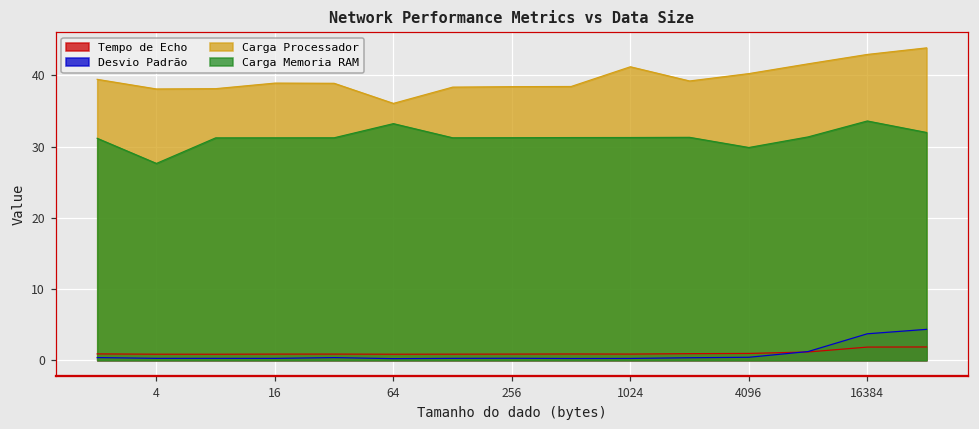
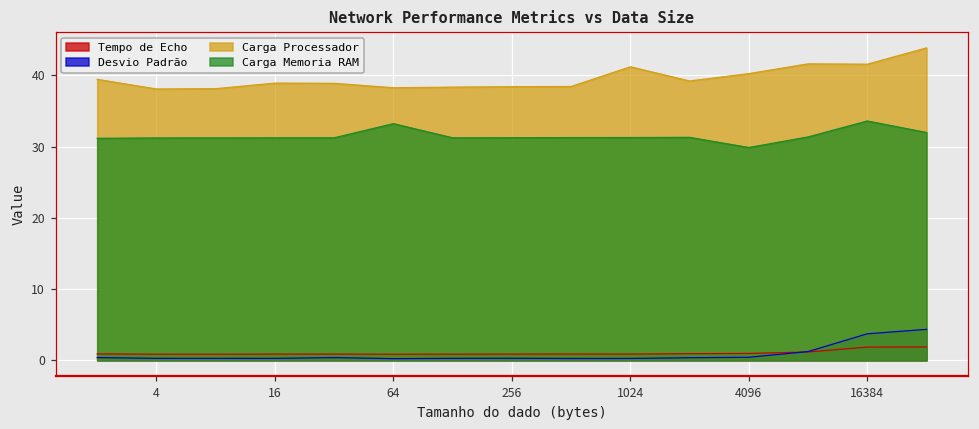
Carga Memoria RAM, 4: 28 -> 31
Carga Processador, 64: 36 -> 38
Carga Processador, 16384: 43 -> 42
